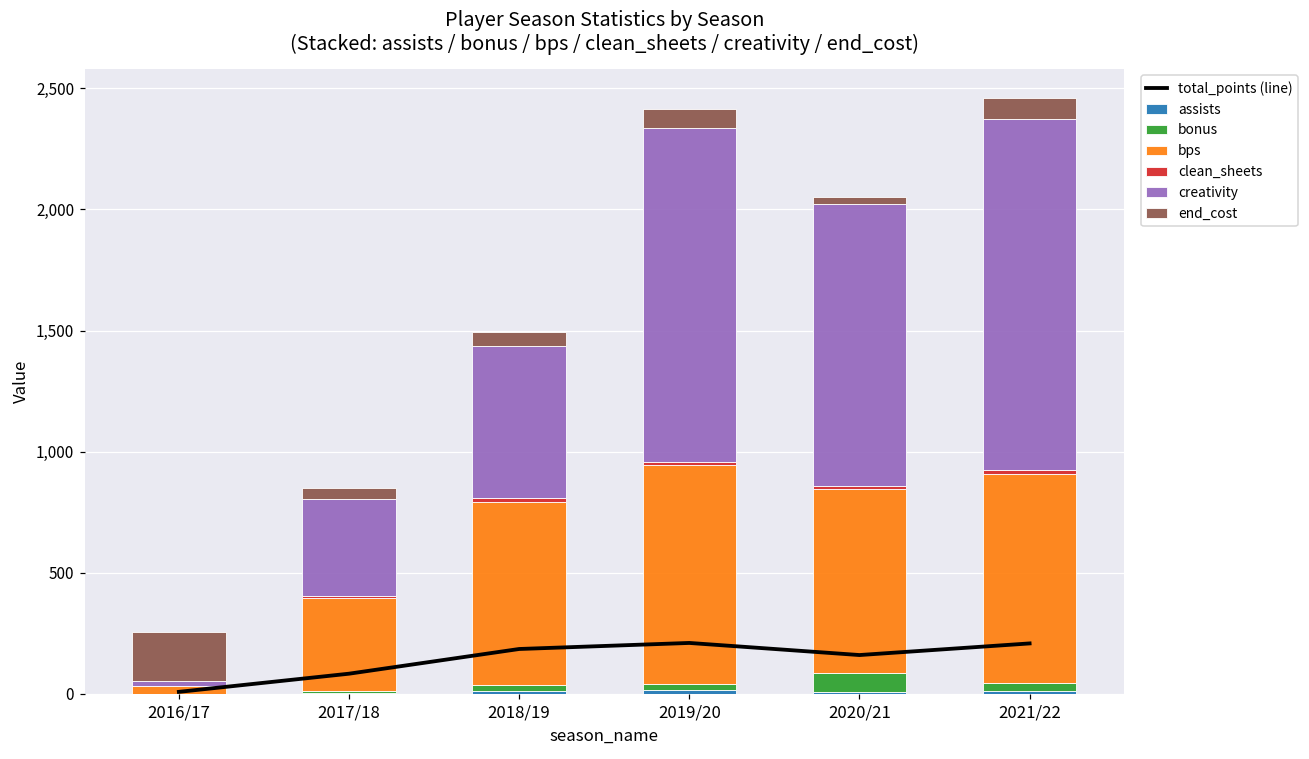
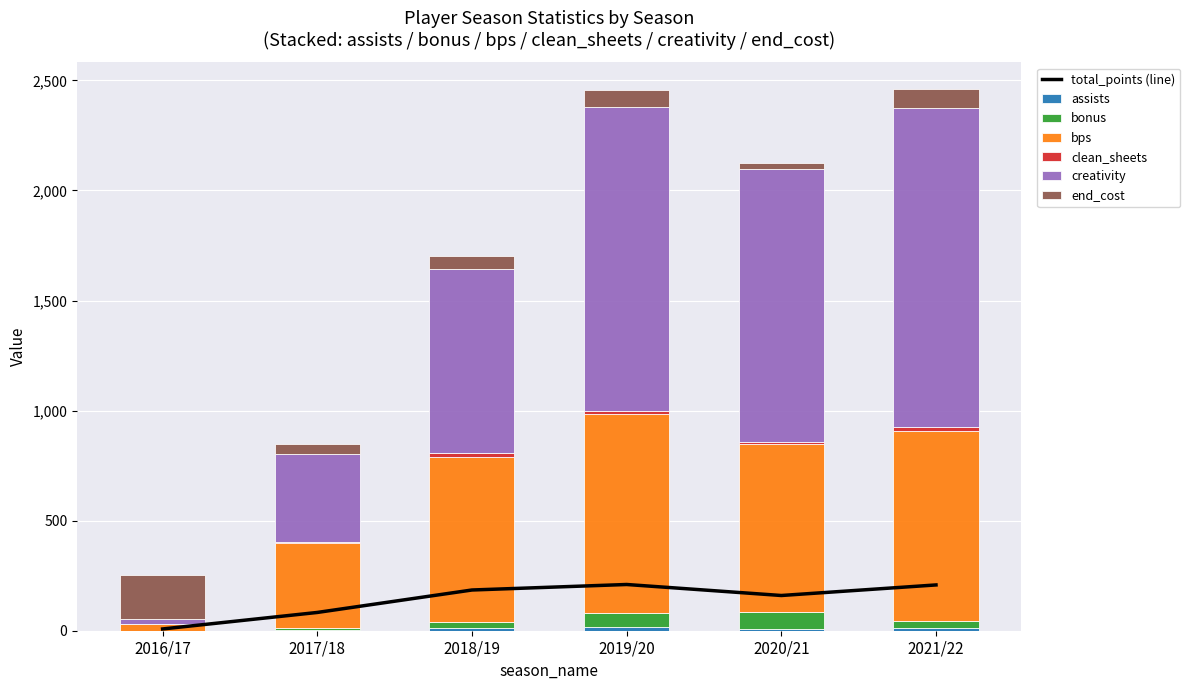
creativity, 2018/19: 630 -> 840
bonus, 2019/20: 20 -> 60
creativity, 2020/21: 1,170 -> 1,240
